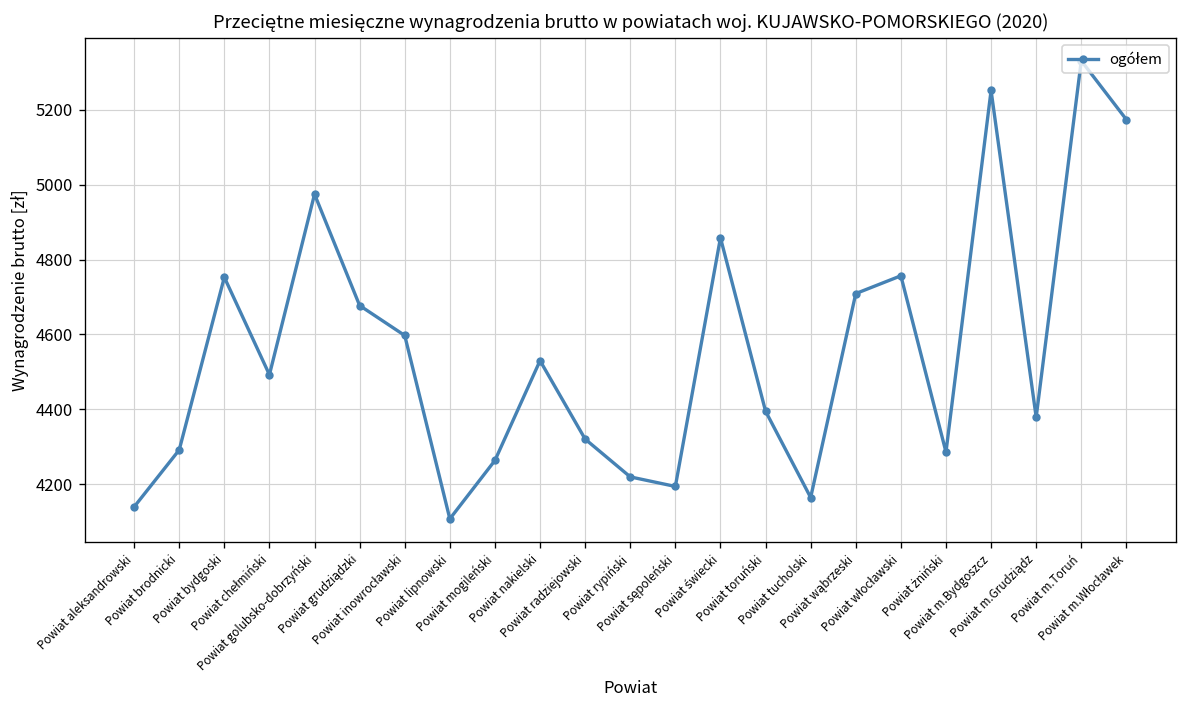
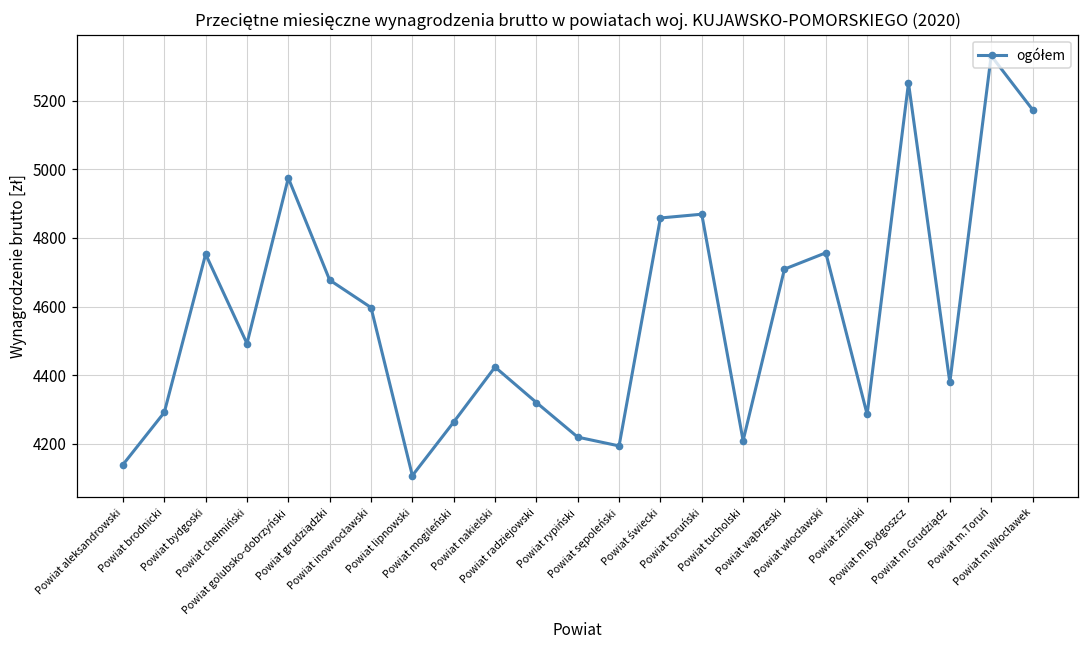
Powiat nakielski: 4530 -> 4420
Powiat toruński: 4390 -> 4870
Powiat tucholski: 4160 -> 4210
